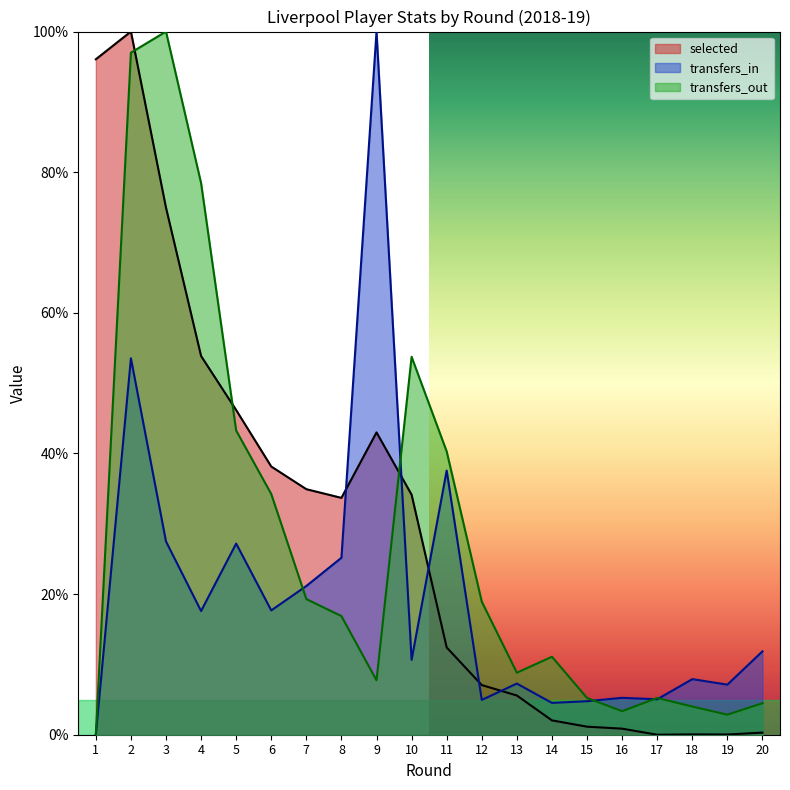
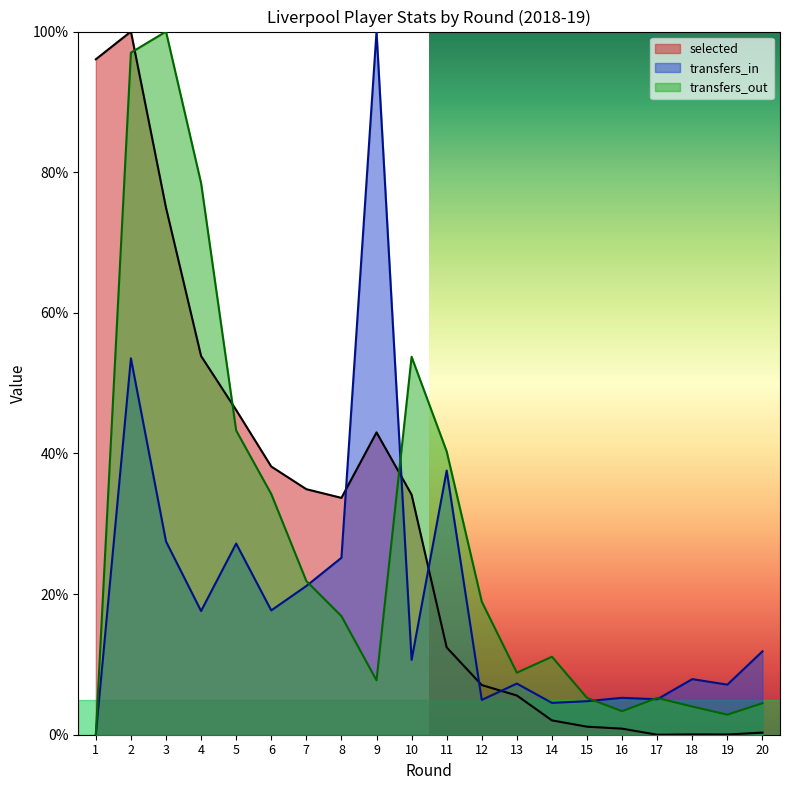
transfers_out, 7: 19% -> 22%
